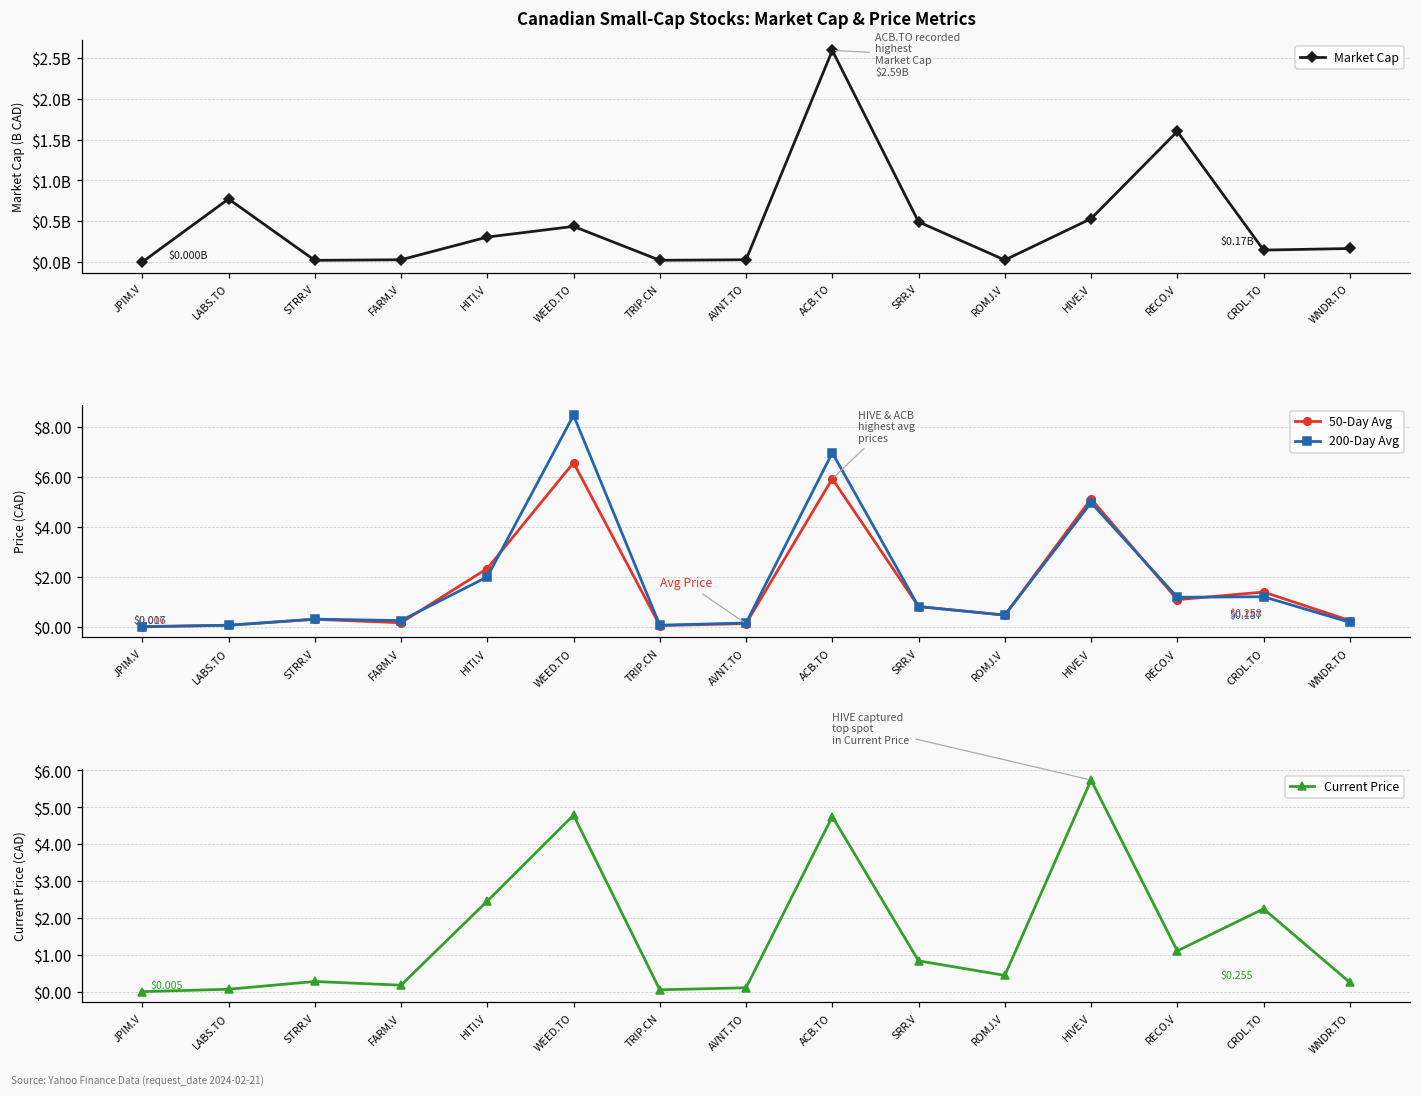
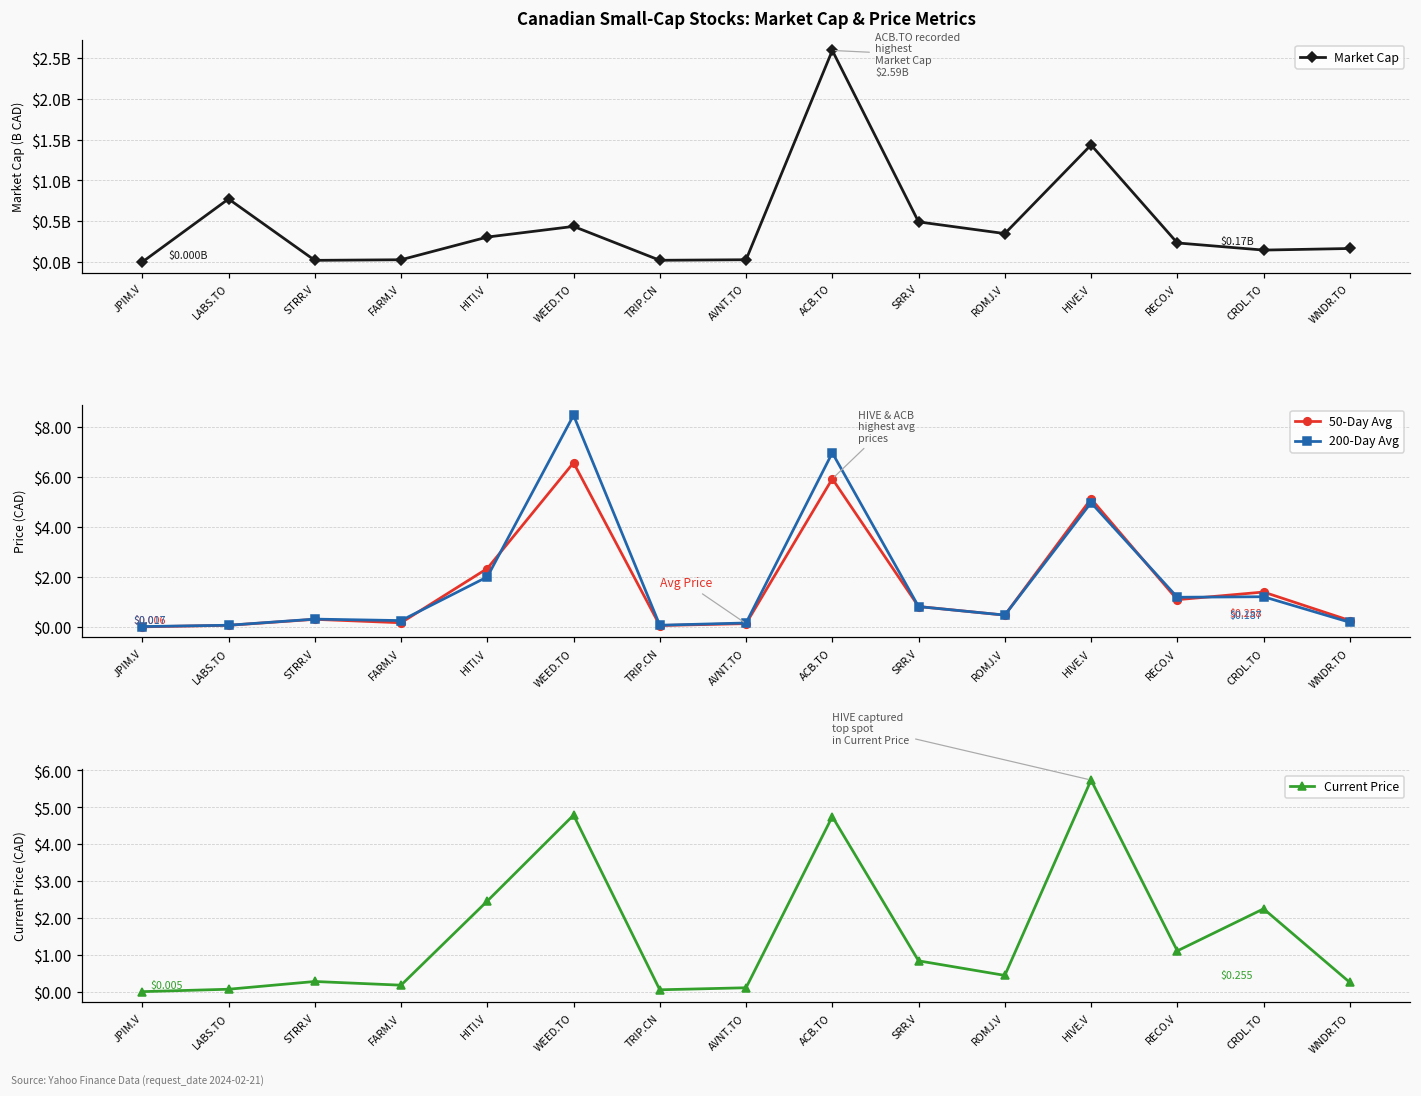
Canadian Small-Cap Stocks: Market Cap & Price Metrics, ROMJ.V: $0 -> $300000000
Canadian Small-Cap Stocks: Market Cap & Price Metrics, HIVE.V: $500000000 -> $1400000000
Canadian Small-Cap Stocks: Market Cap & Price Metrics, RECO.V: $1600000000 -> $200000000
